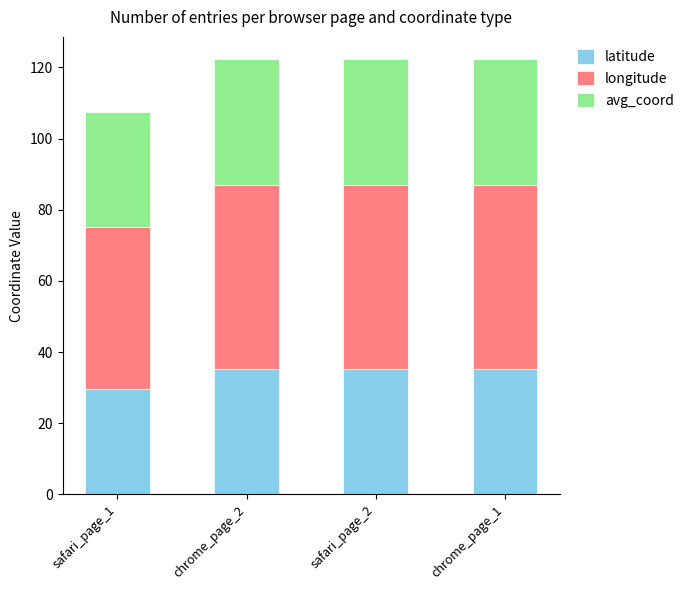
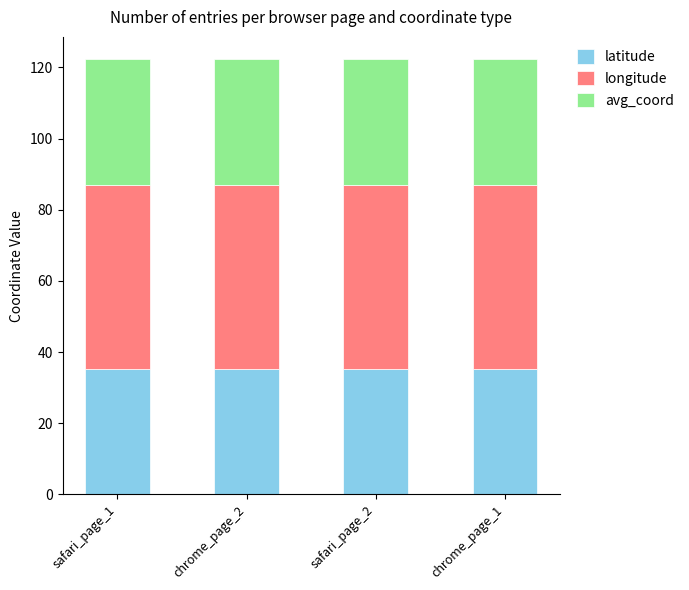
latitude, safari_page_1: 30 -> 35
longitude, safari_page_1: 46 -> 52
avg_coord, safari_page_1: 32 -> 35
